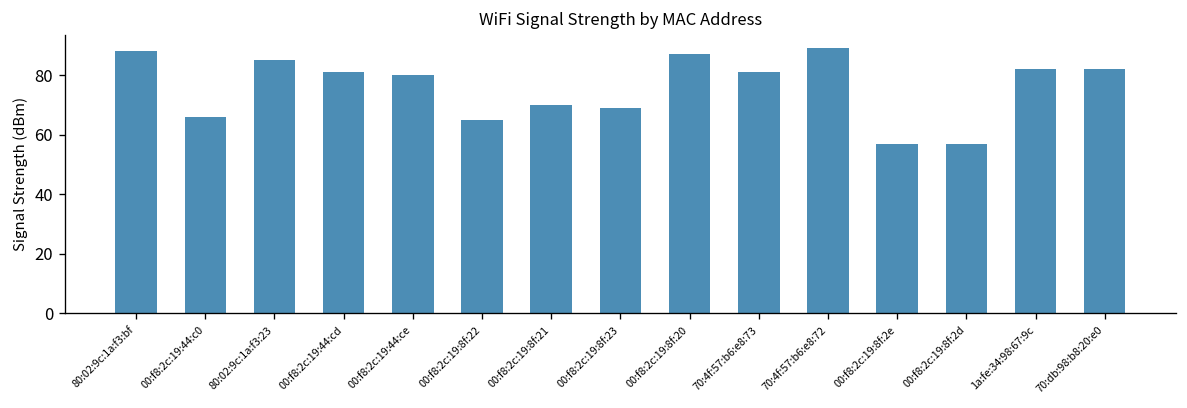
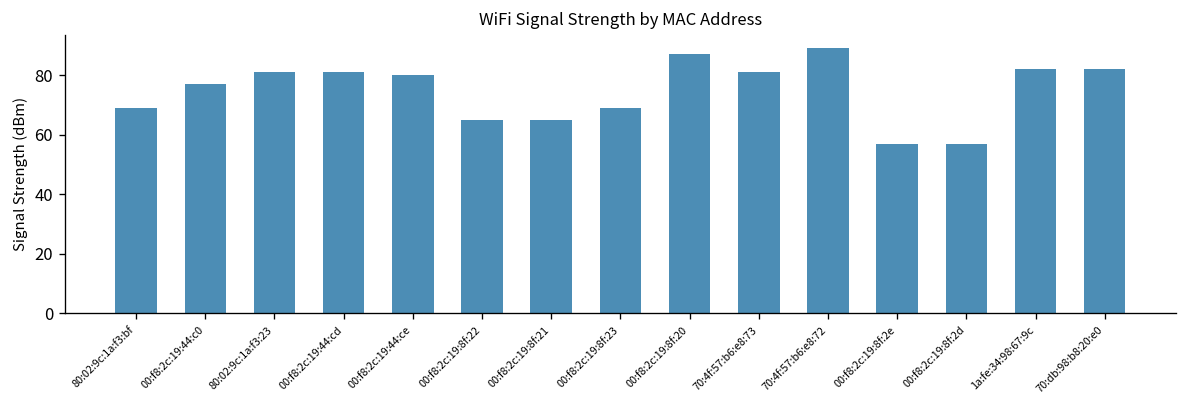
80:02:9c:1a:f3:bf: 88 -> 69
00:f8:2c:19:44:c0: 66 -> 77
80:02:9c:1a:f3:23: 85 -> 81
00:f8:2c:19:8f:21: 70 -> 65
